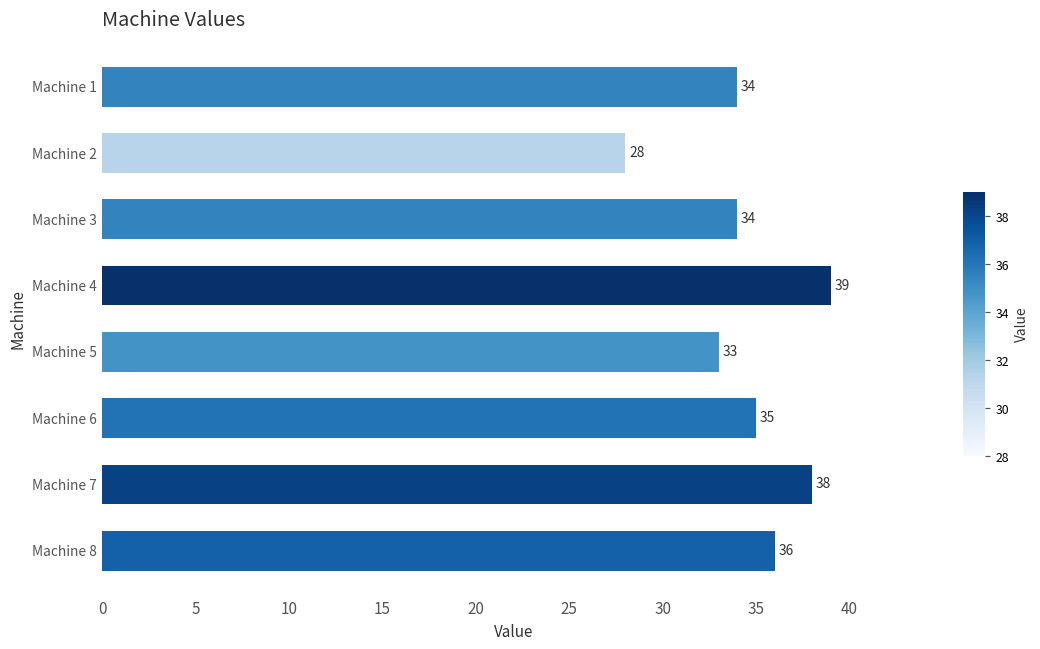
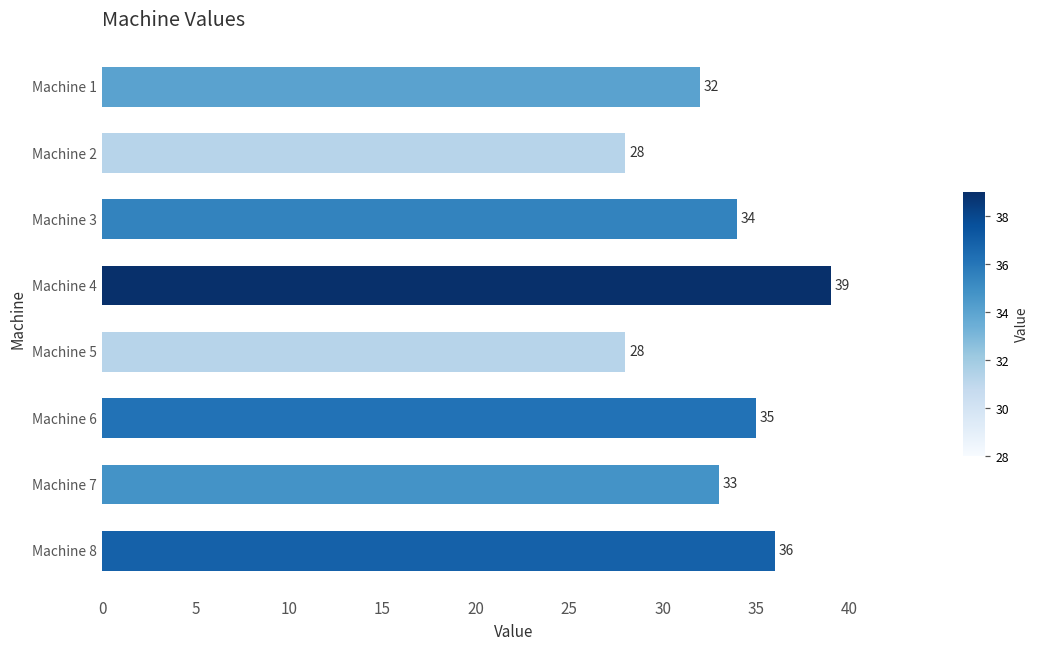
Machine 1: 34 -> 32
Machine 5: 33 -> 28
Machine 7: 38 -> 33
